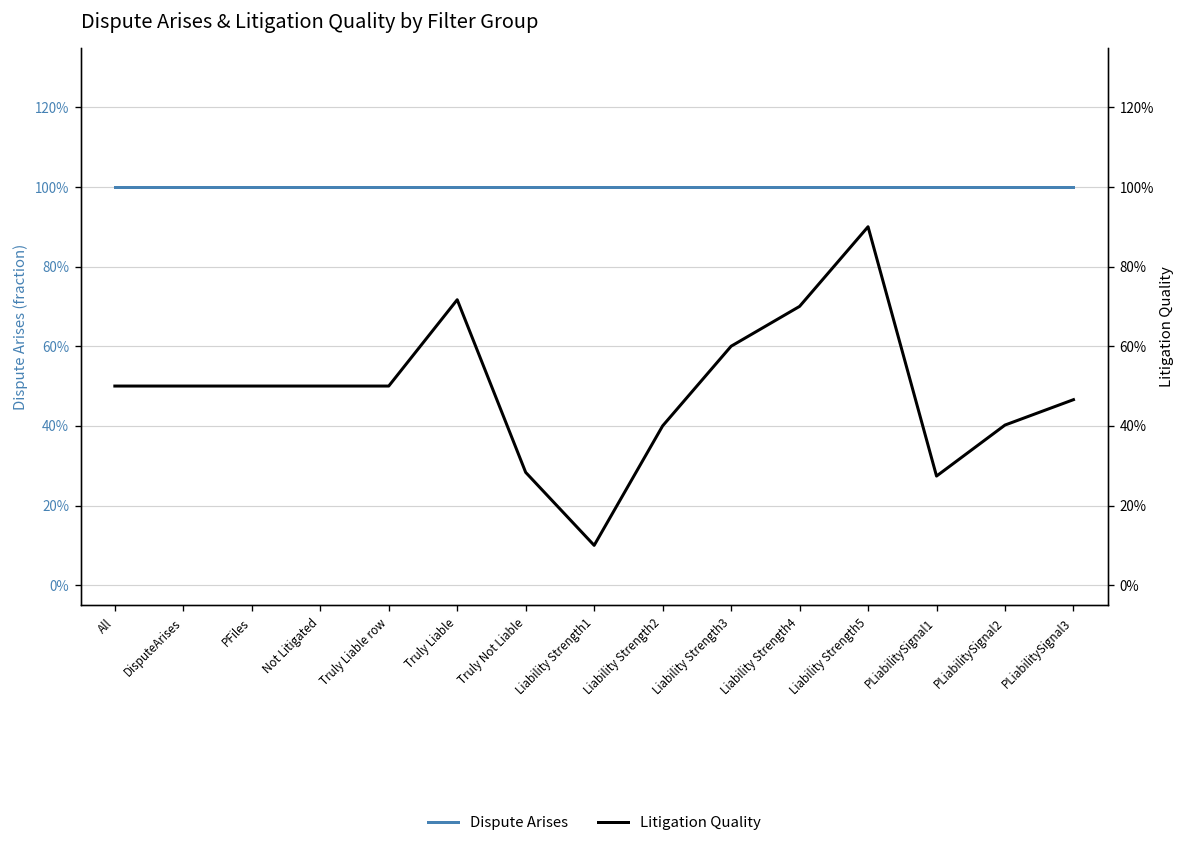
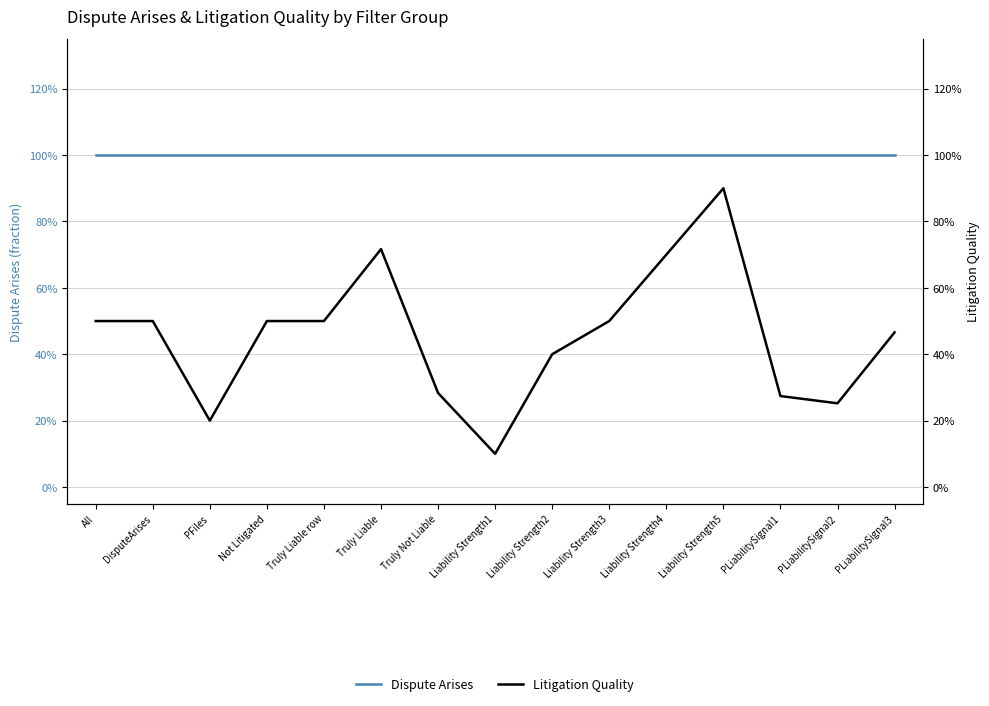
Litigation Quality, PFiles: 50% -> 20%
Litigation Quality, Liability Strength3: 60% -> 50%
Litigation Quality, PLiabilitySignal2: 40% -> 25%
